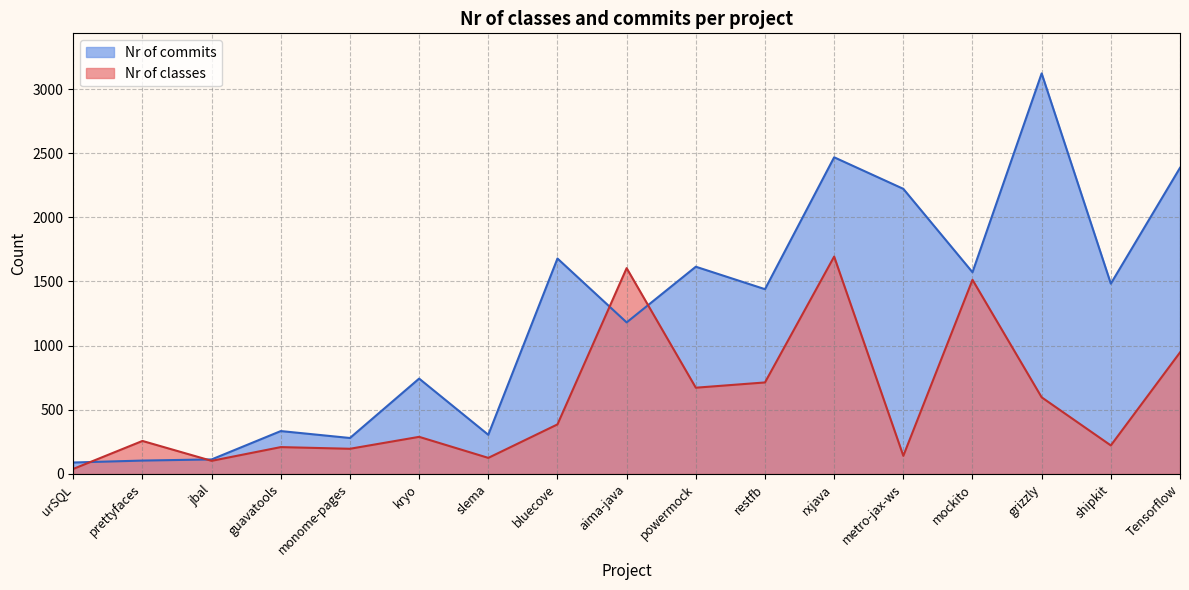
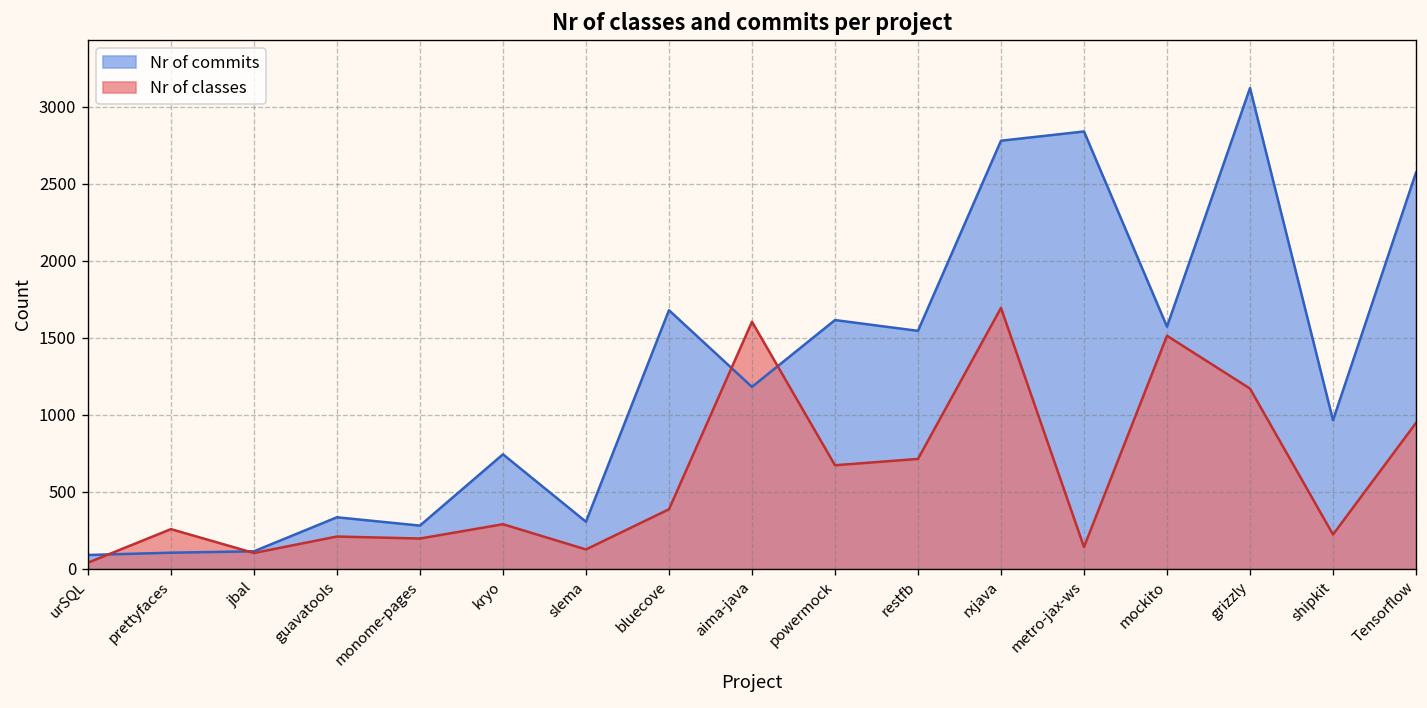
Nr of commits, restfb: 1440 -> 1550
Nr of commits, rxjava: 2470 -> 2780
Nr of commits, metro-jax-ws: 2220 -> 2840
Nr of classes, grizzly: 600 -> 1170
Nr of commits, shipkit: 1480 -> 960
Nr of commits, Tensorflow: 2390 -> 2570
